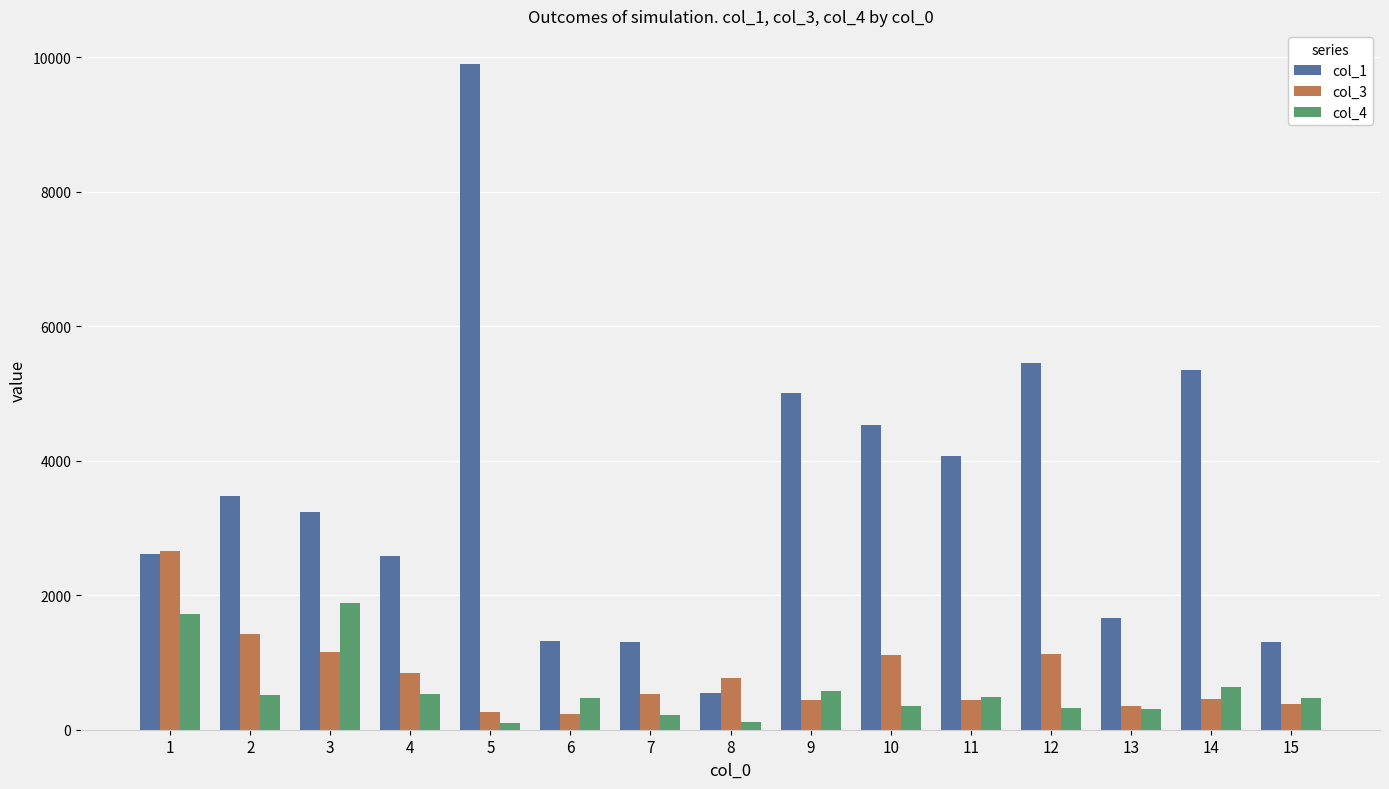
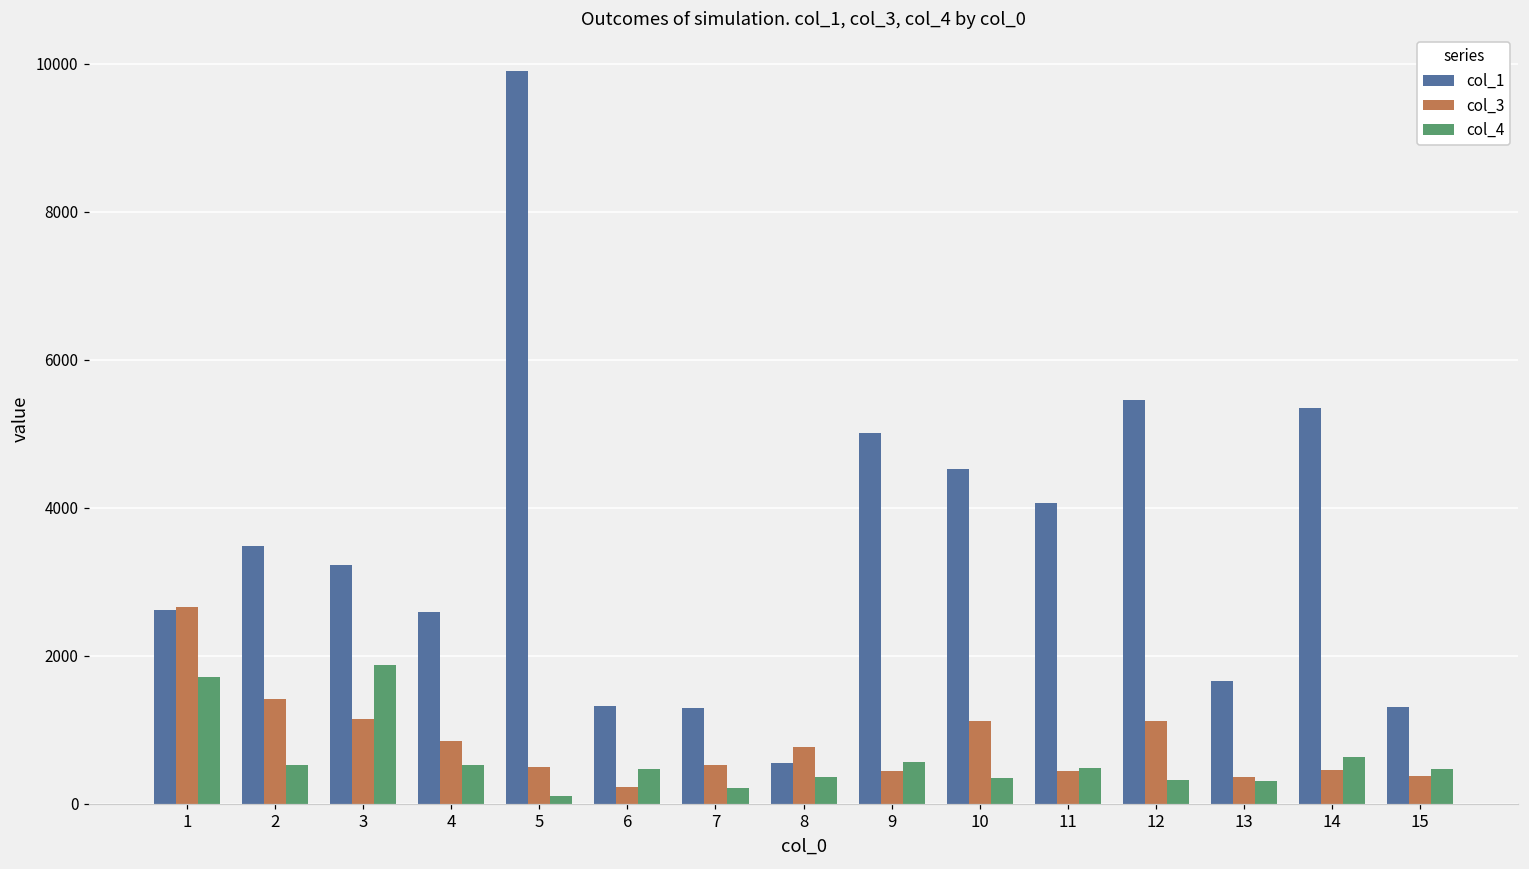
col_3, 5: 300 -> 500
col_4, 8: 100 -> 400
